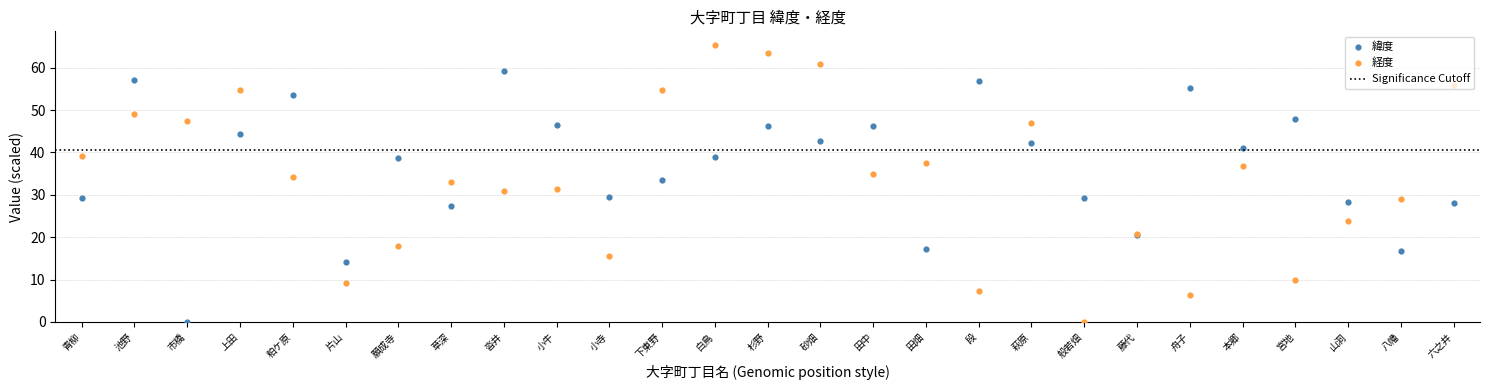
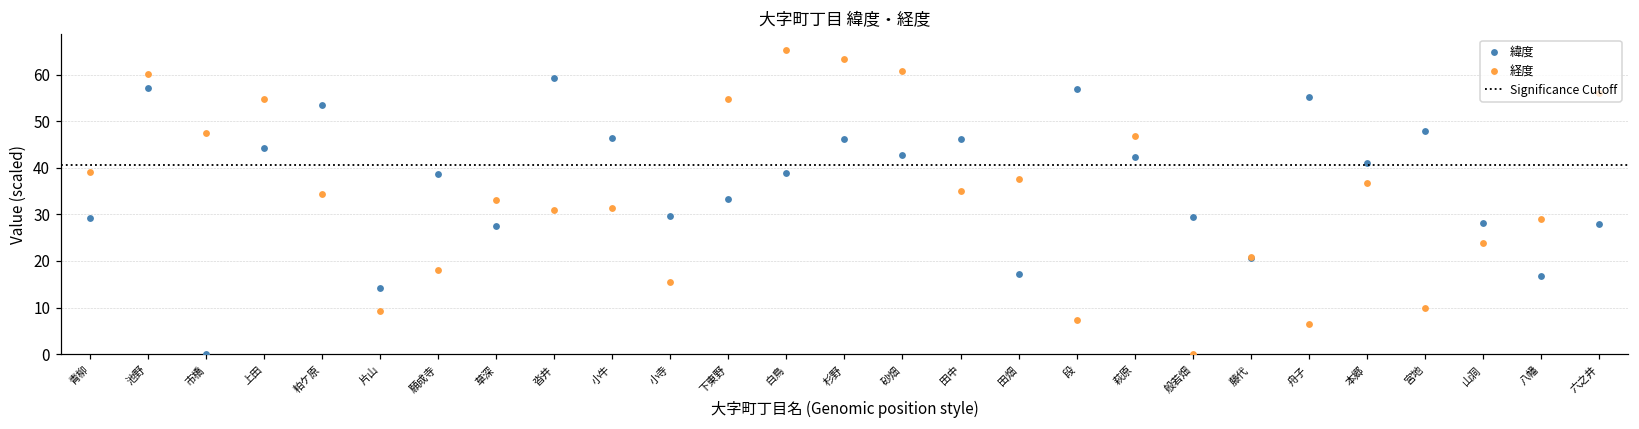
経度, 池野: 49 -> 60
